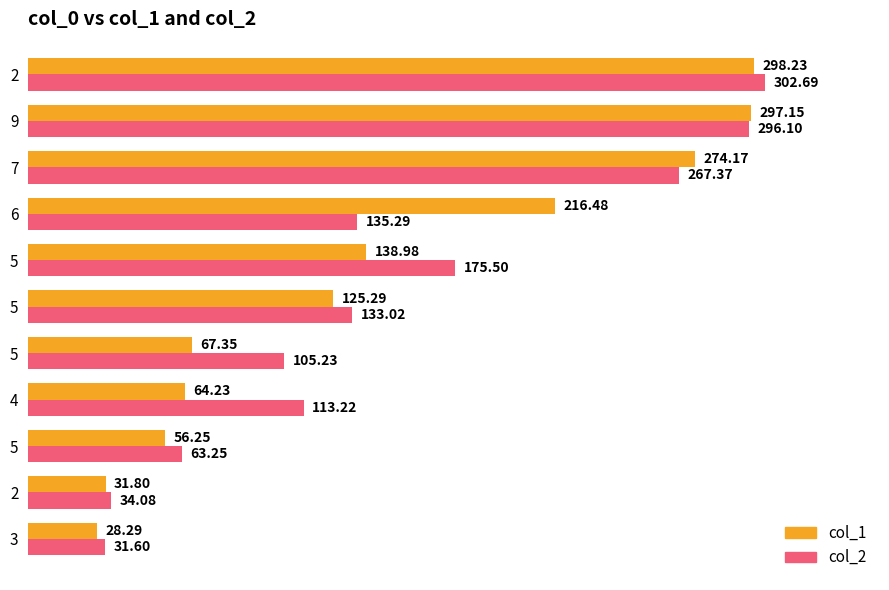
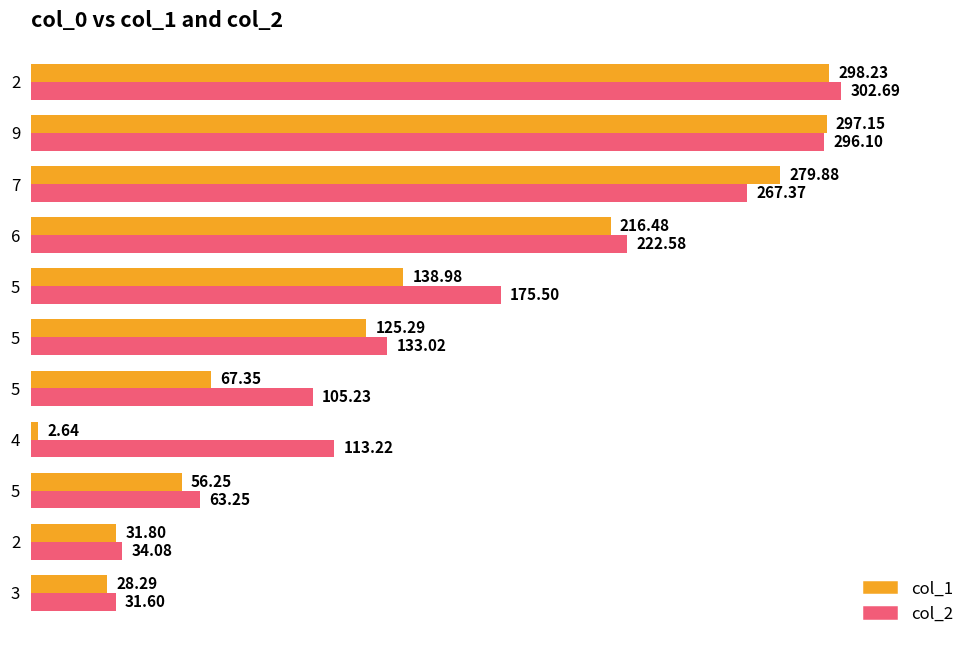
col_1, 7: 274.17 -> 279.88
col_2, 6: 135.29 -> 222.58
col_1, 4: 64.23 -> 2.64
